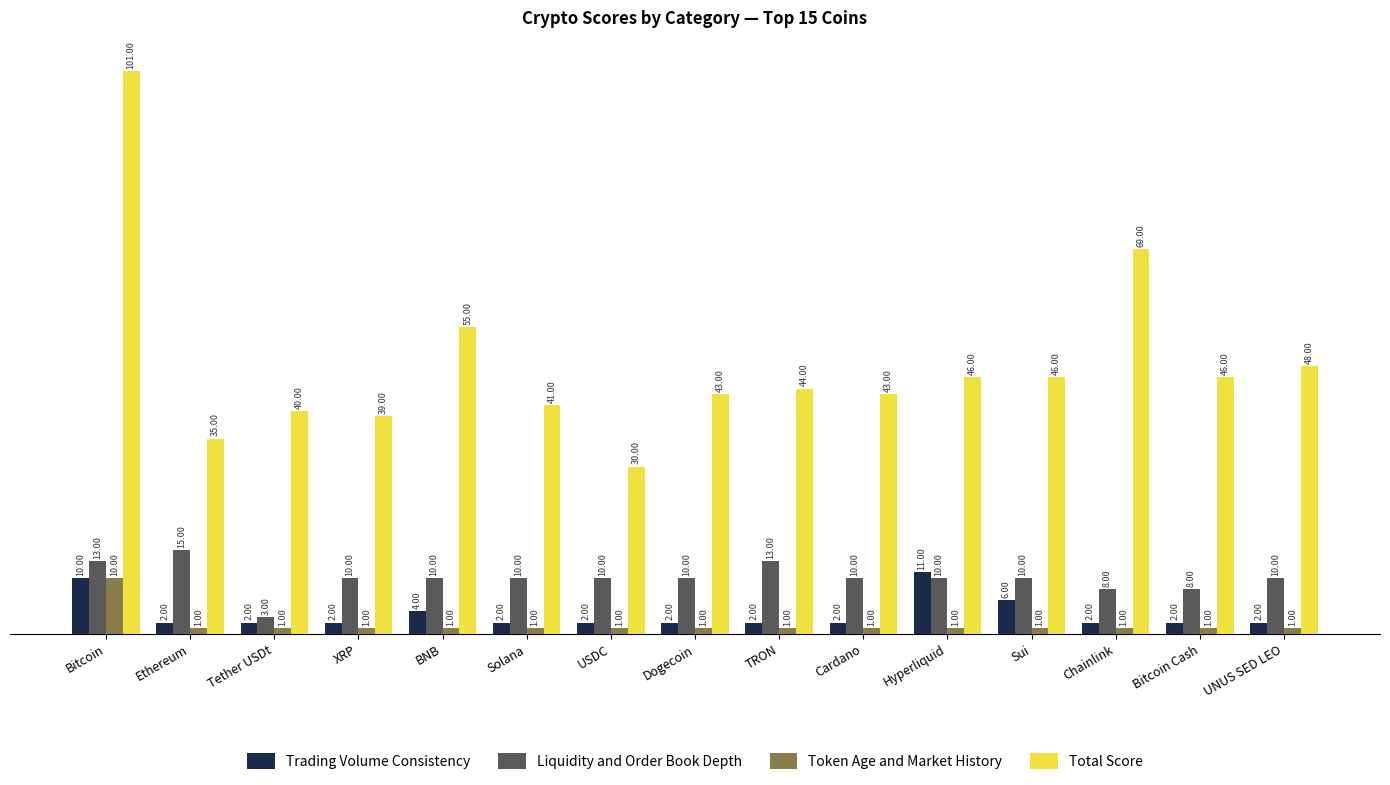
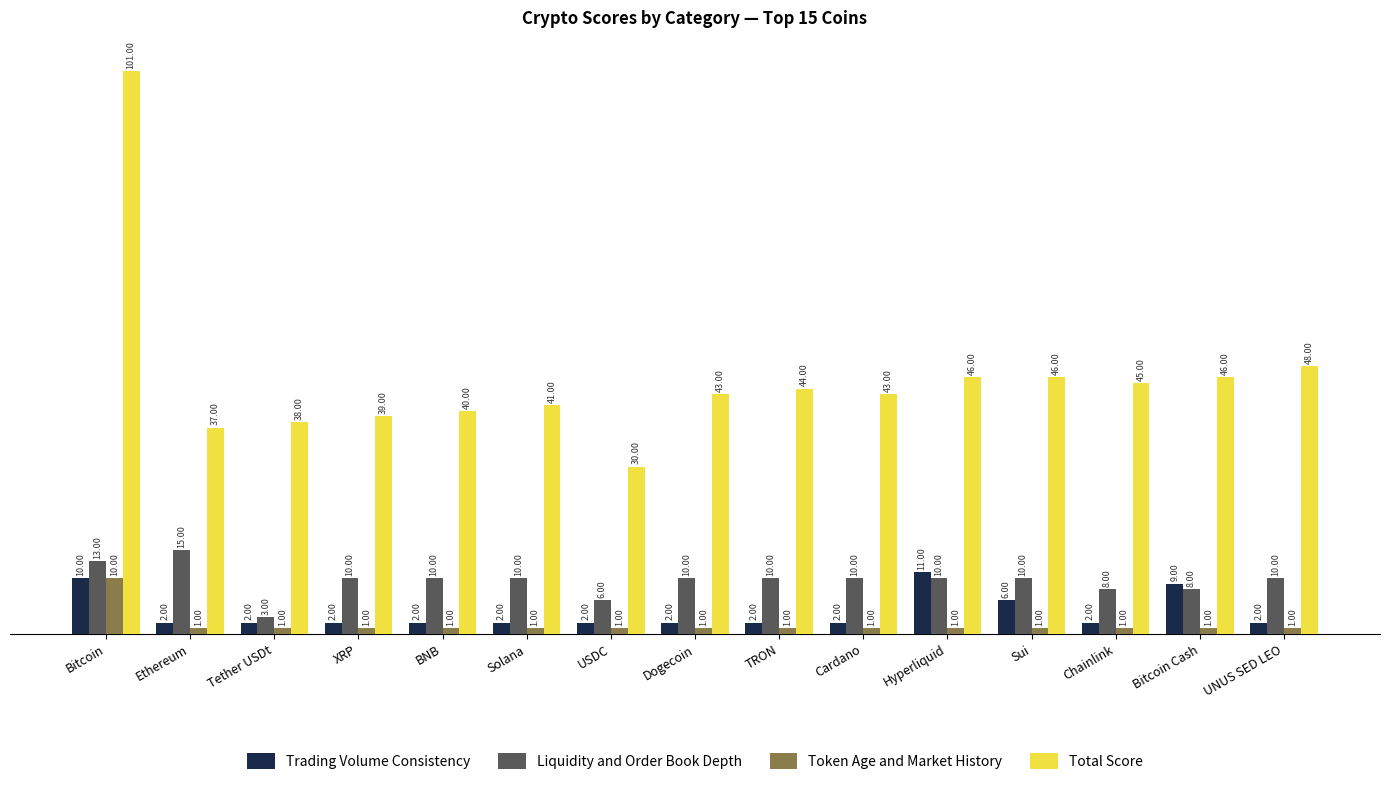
Total Score, Ethereum: 35.00 -> 37.00
Total Score, Tether USDt: 40.00 -> 38.00
Trading Volume Consistency, BNB: 4.00 -> 2.00
Total Score, BNB: 55.00 -> 40.00
Liquidity and Order Book Depth, USDC: 10.00 -> 6.00
Liquidity and Order Book Depth, TRON: 13.00 -> 10.00
Total Score, Chainlink: 69.00 -> 45.00
Trading Volume Consistency, Bitcoin Cash: 2.00 -> 9.00
